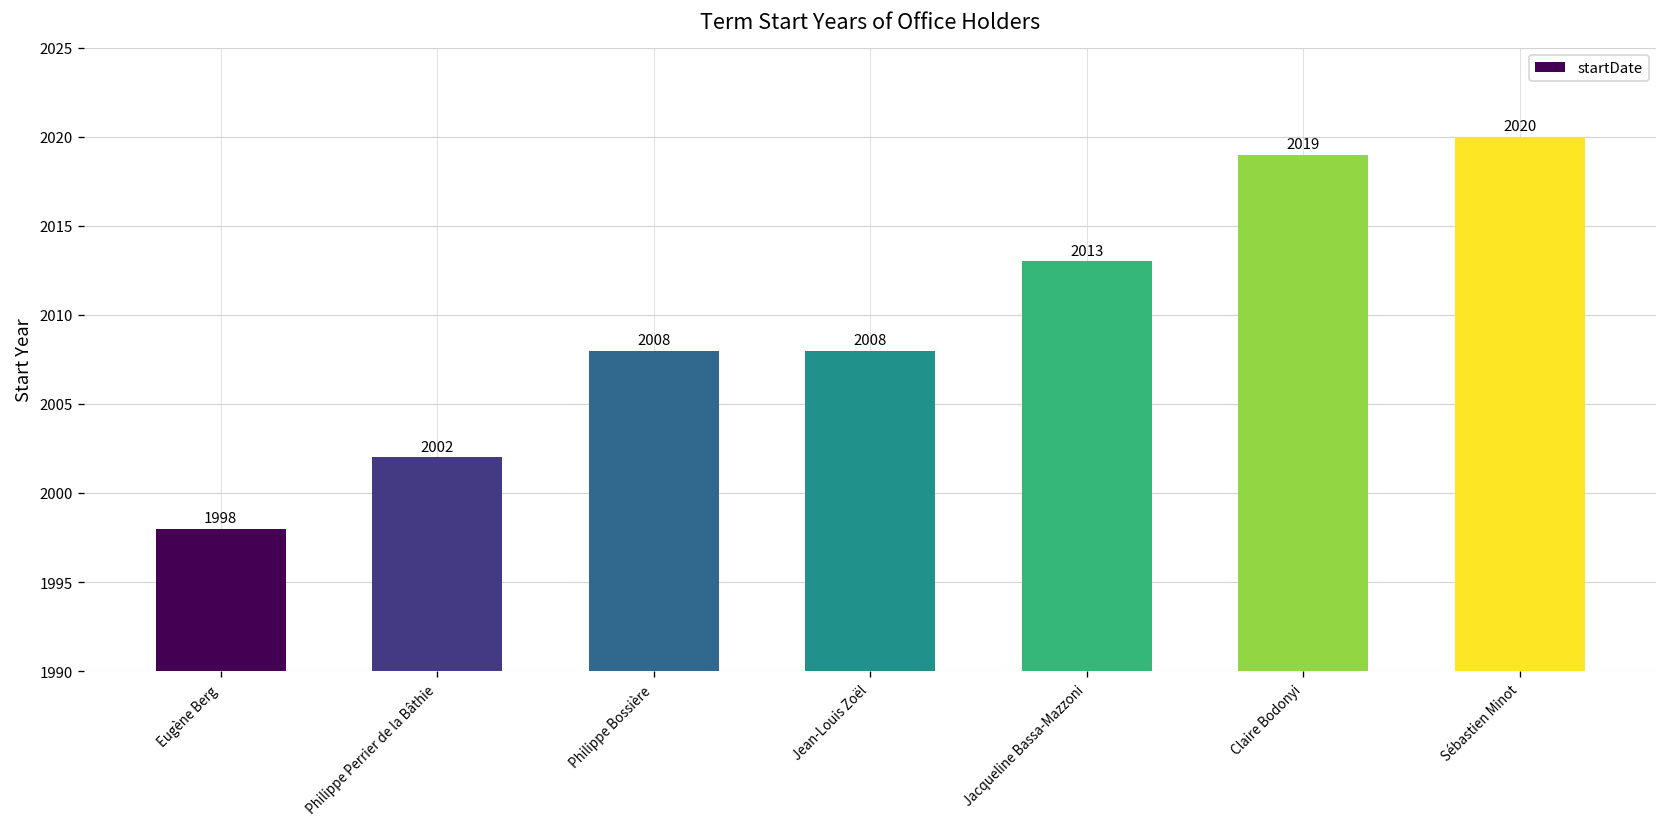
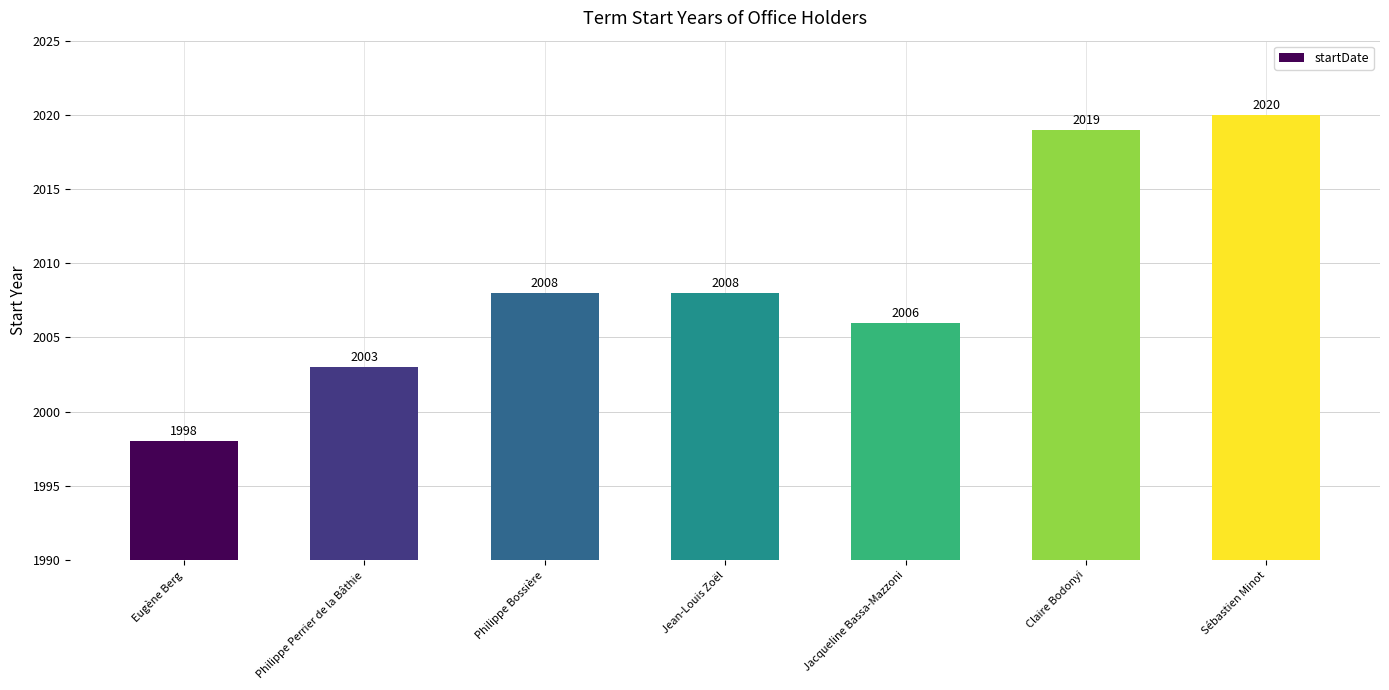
Philippe Perrier de la Bâthie: 2002 -> 2003
Jacqueline Bassa-Mazzoni: 2013 -> 2006
